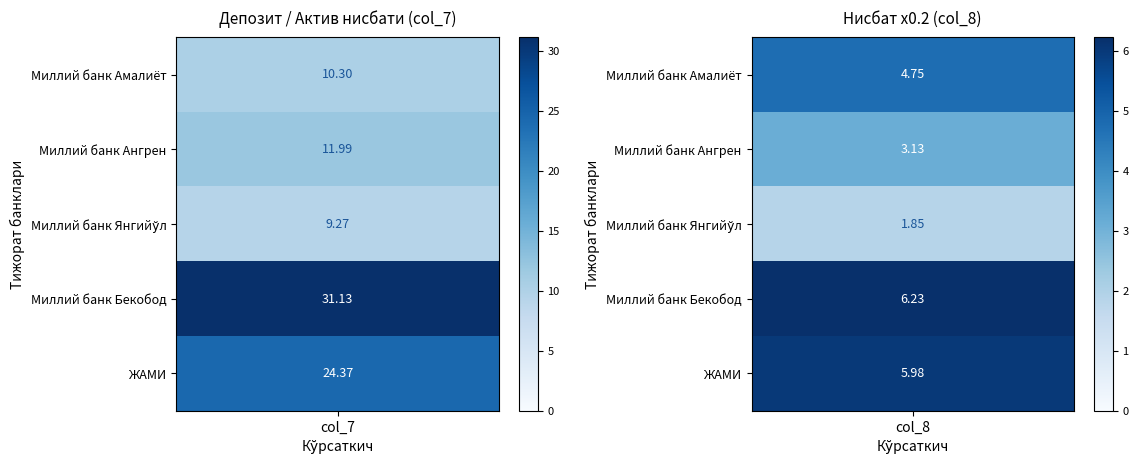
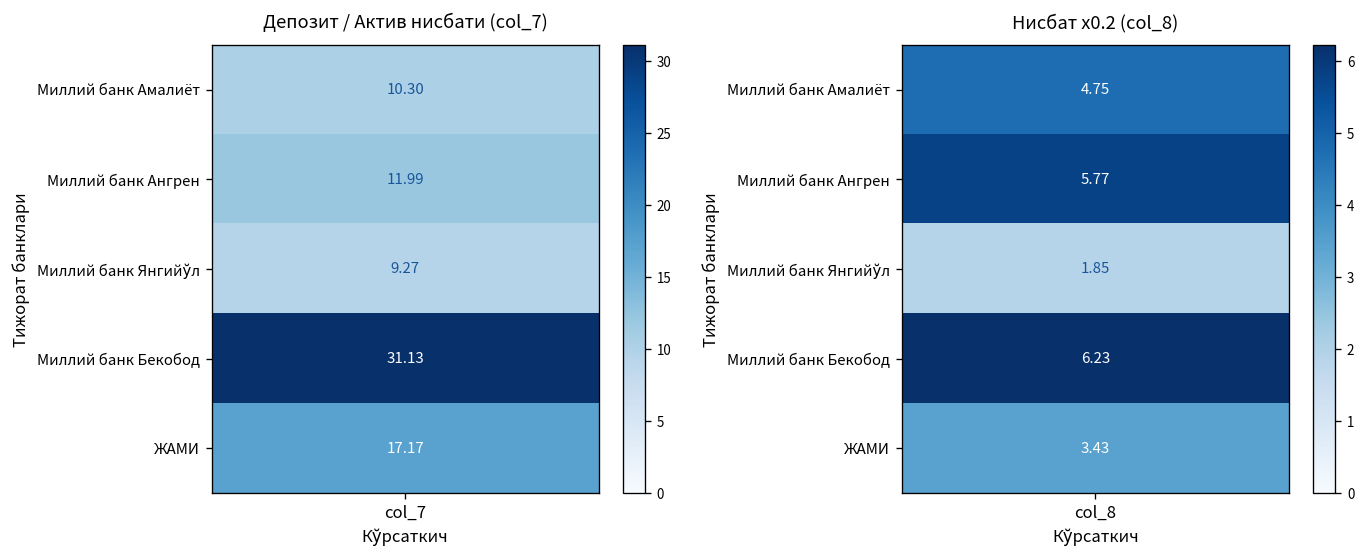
Депозит / Актив нисбати (col_7), ЖАМИ, col_7: 24.37 -> 17.17
Нисбат x0.2 (col_8), Миллий банк Ангрен, col_8: 3.13 -> 5.77
Нисбат x0.2 (col_8), ЖАМИ, col_8: 5.98 -> 3.43
